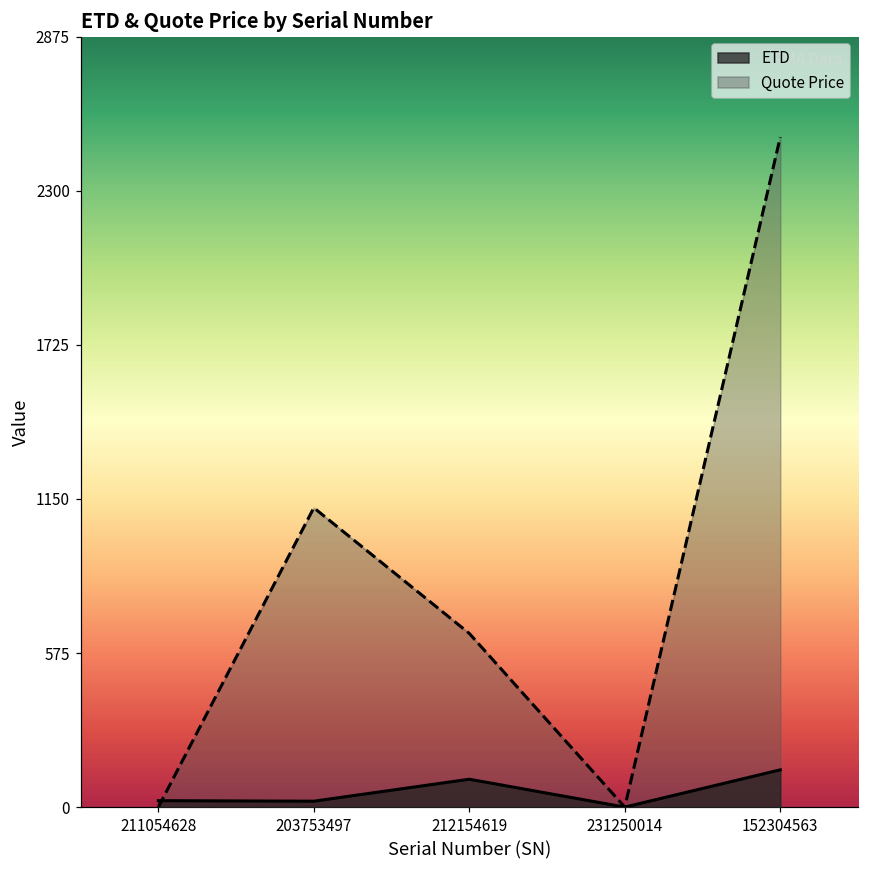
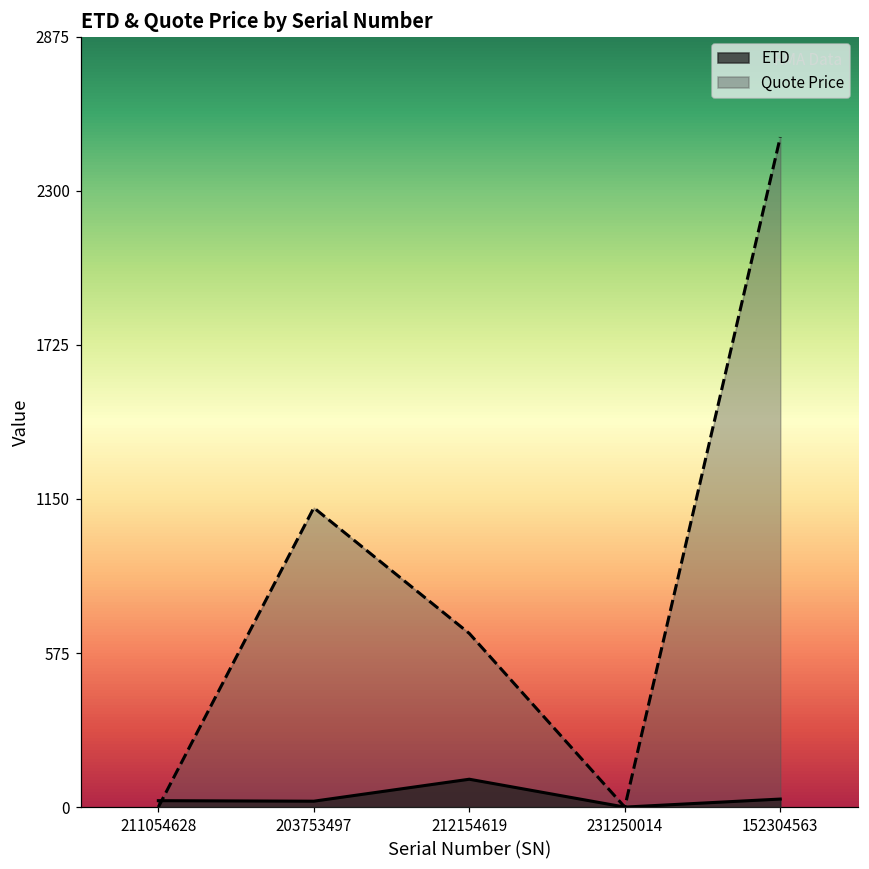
ETD, 152304563: 140 -> 30
